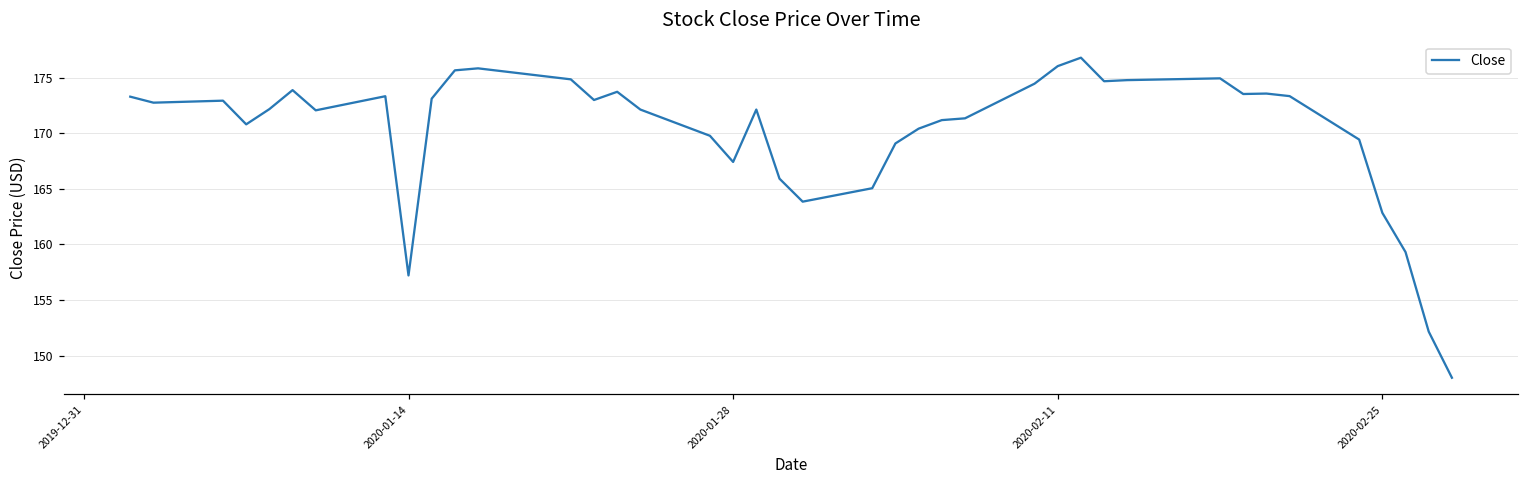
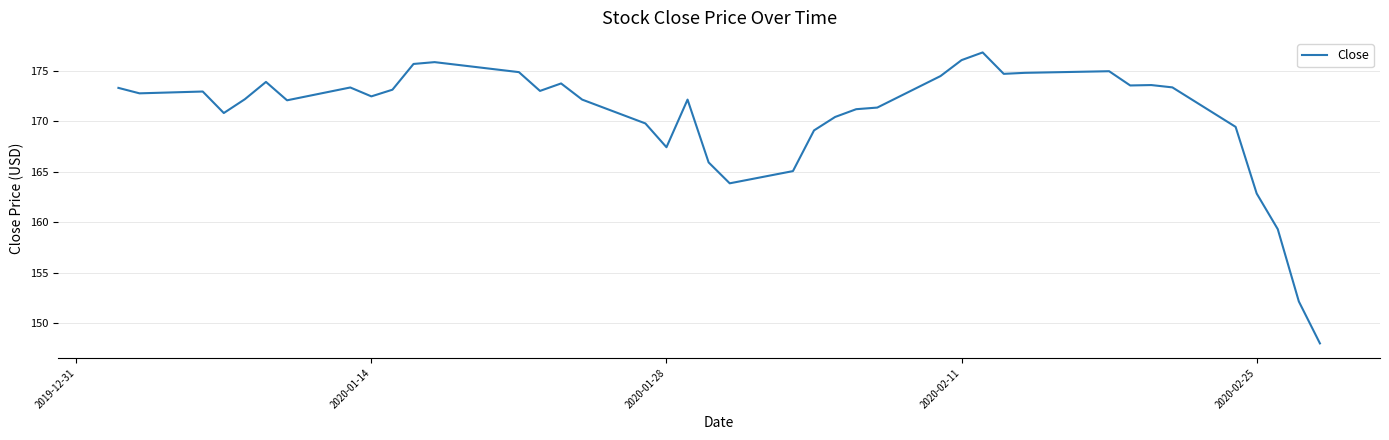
2020-01-14: 157.2 -> 172.5
